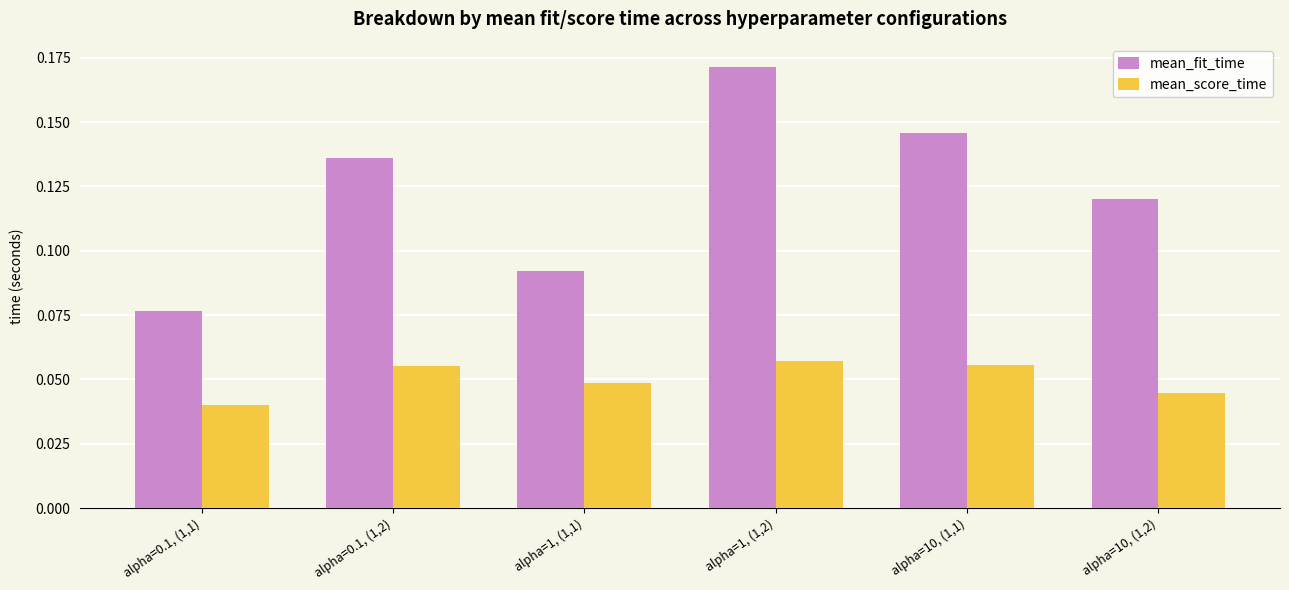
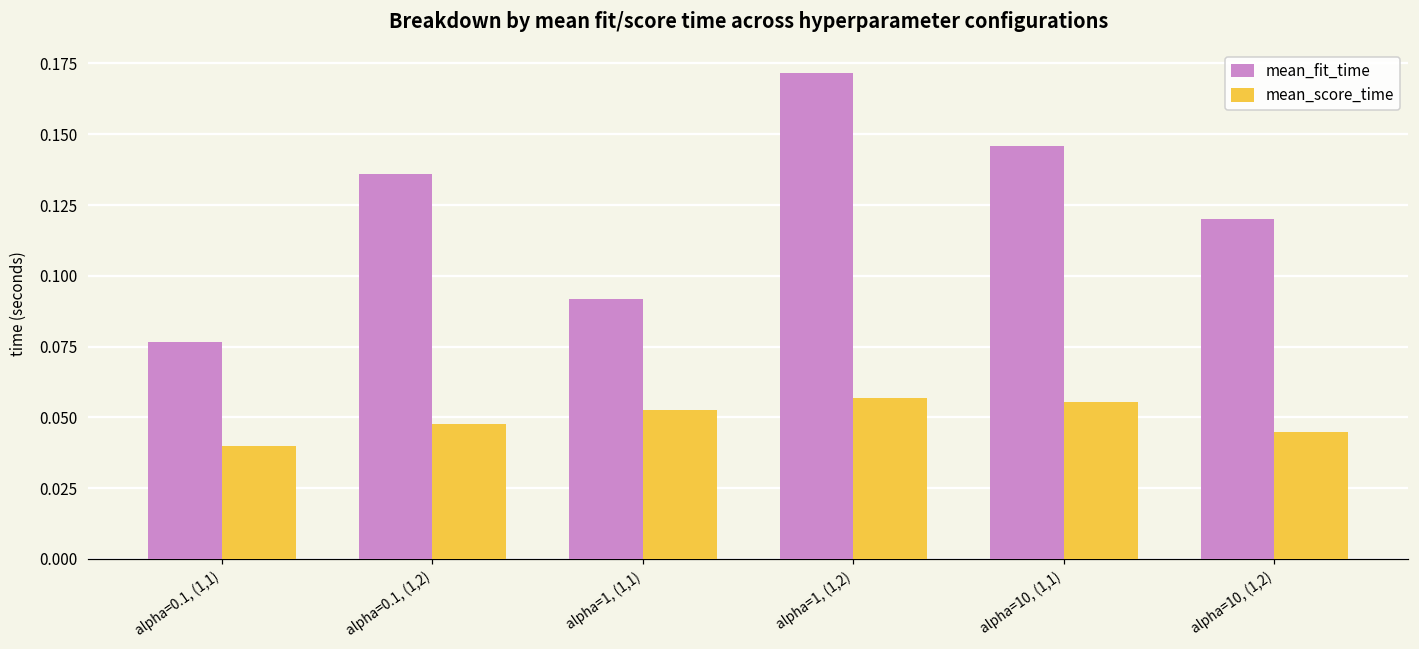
mean_score_time, alpha=0.1, (1,2): 0.055 -> 0.048
mean_score_time, alpha=1, (1,1): 0.049 -> 0.052
